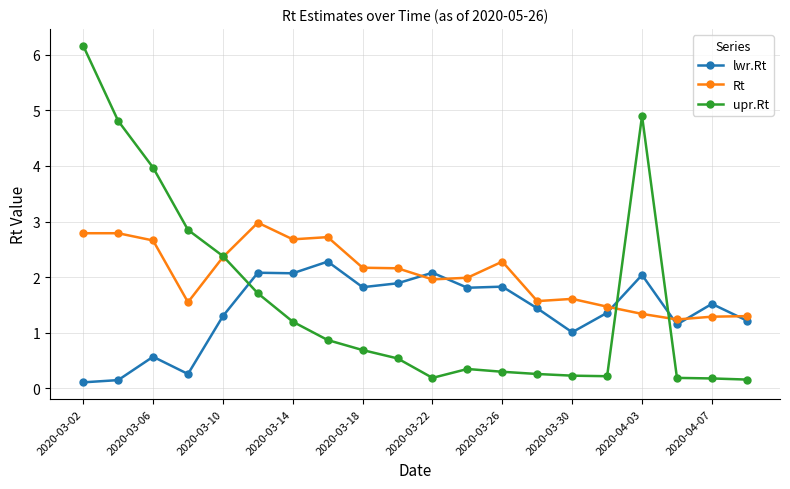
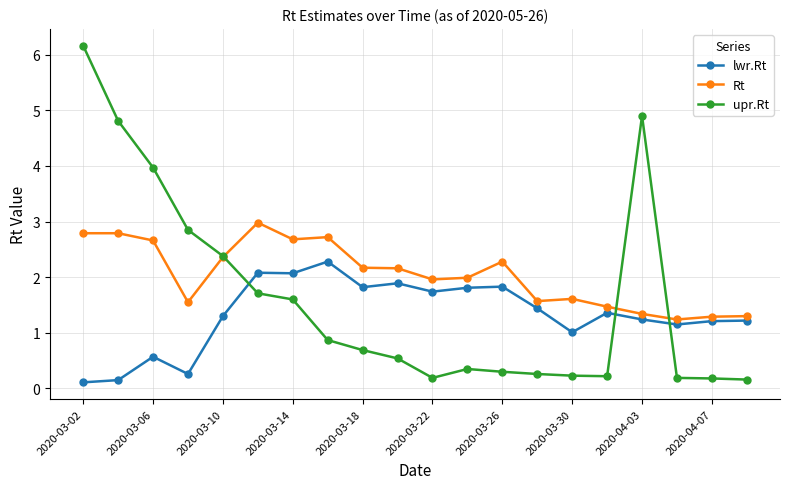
upr.Rt, 2020-03-14: 1.2 -> 1.6
lwr.Rt, 2020-03-22: 2.1 -> 1.7
lwr.Rt, 2020-04-03: 2.0 -> 1.2
lwr.Rt, 2020-04-07: 1.5 -> 1.2
